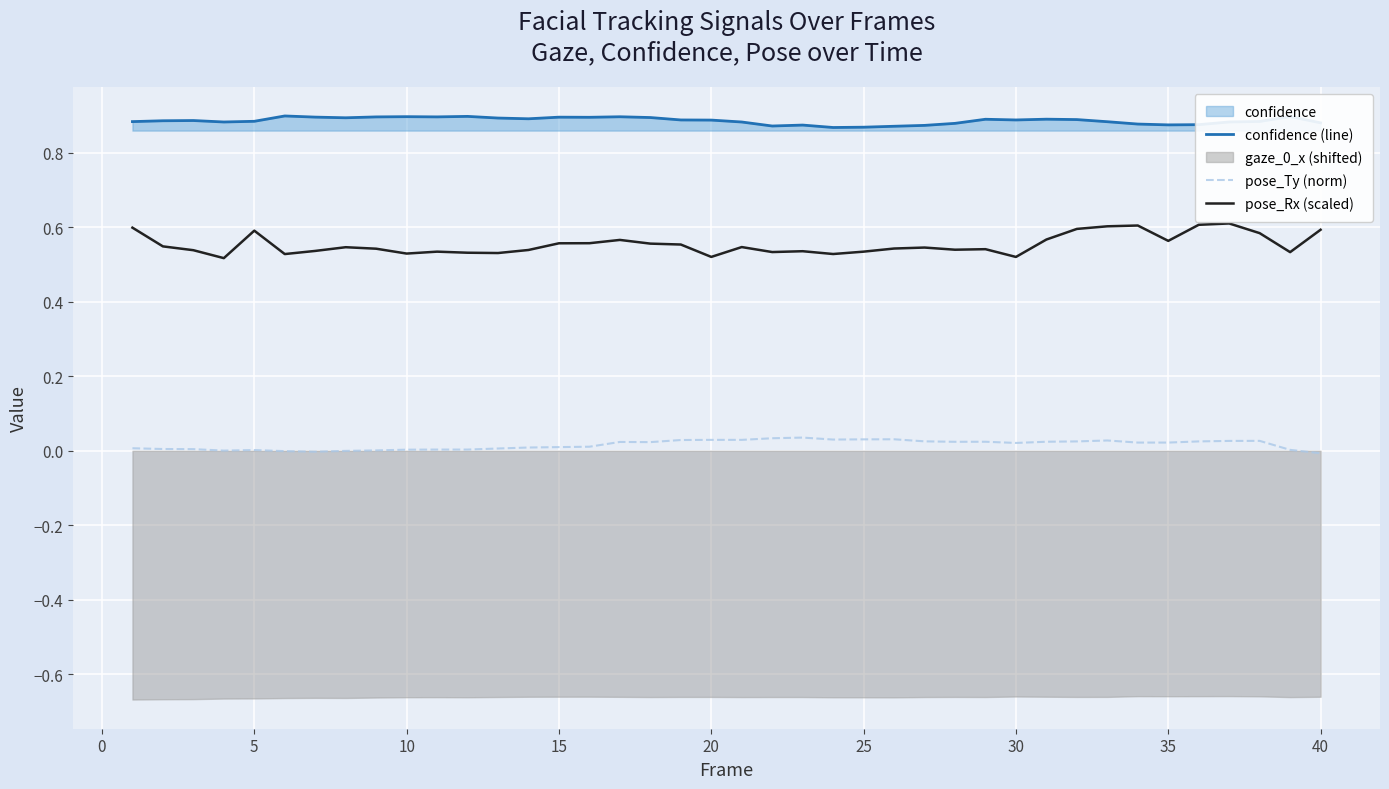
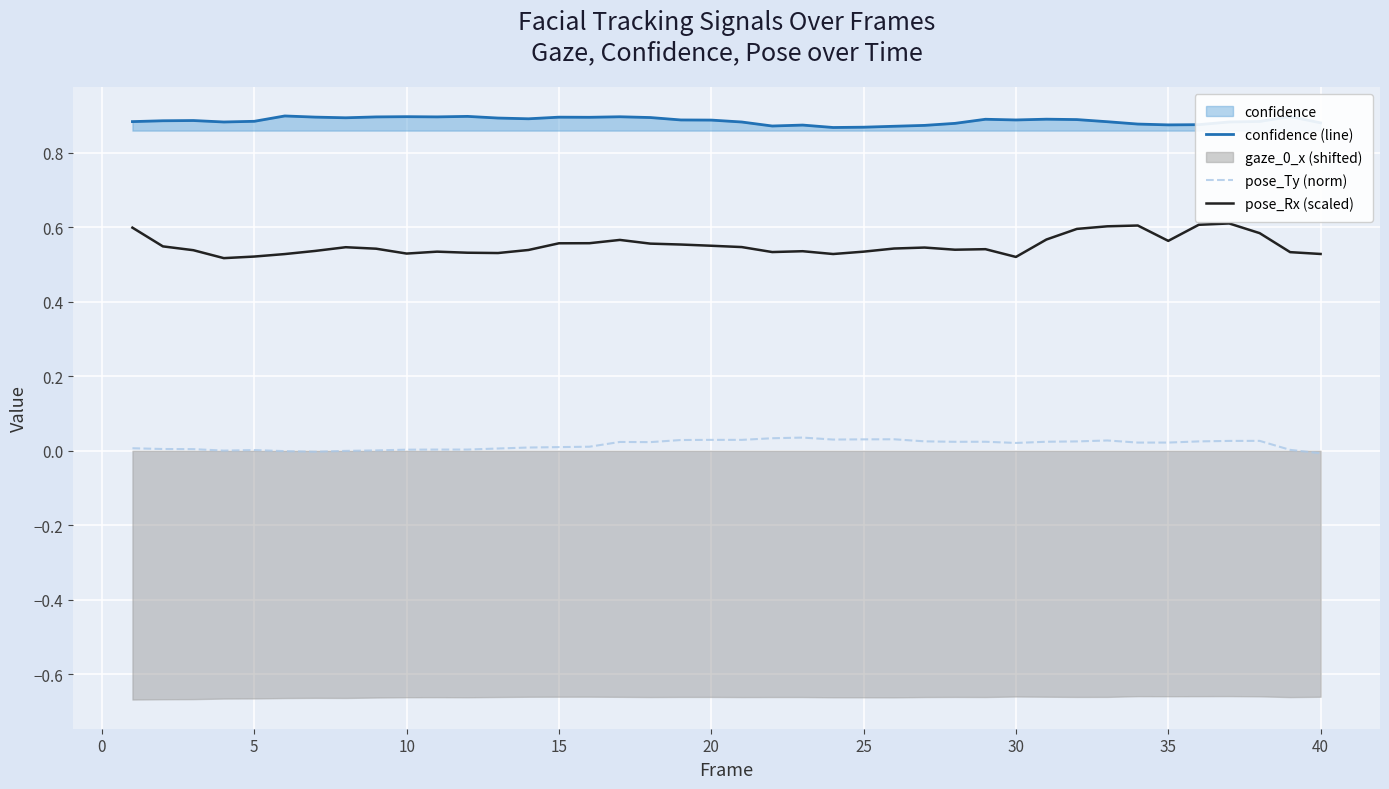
pose_Rx (scaled), 5: 0.59 -> 0.52
pose_Rx (scaled), 20: 0.52 -> 0.55
pose_Rx (scaled), 40: 0.59 -> 0.53
